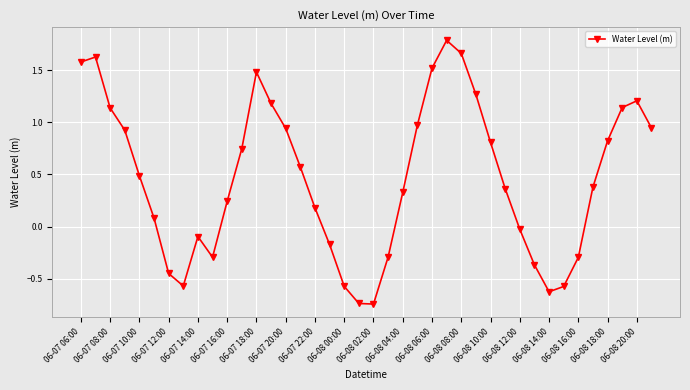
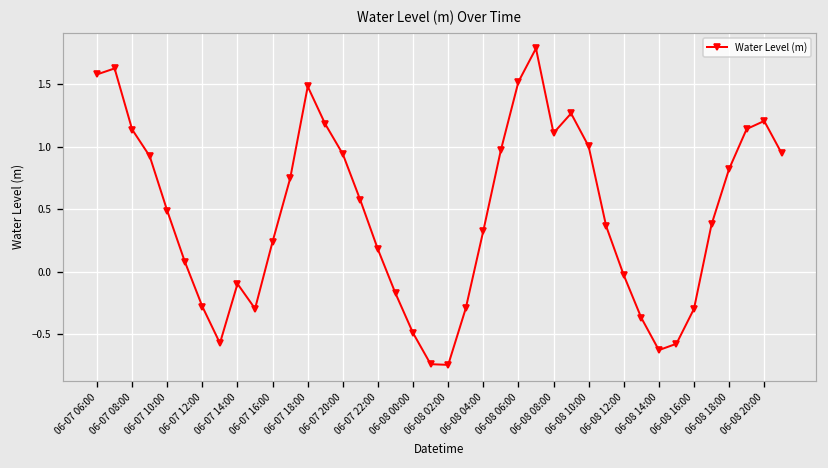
06-07 12:00: -0.45 -> -0.28
06-08 00:00: -0.57 -> -0.49
06-08 08:00: 1.66 -> 1.11
06-08 10:00: 0.81 -> 1.00
